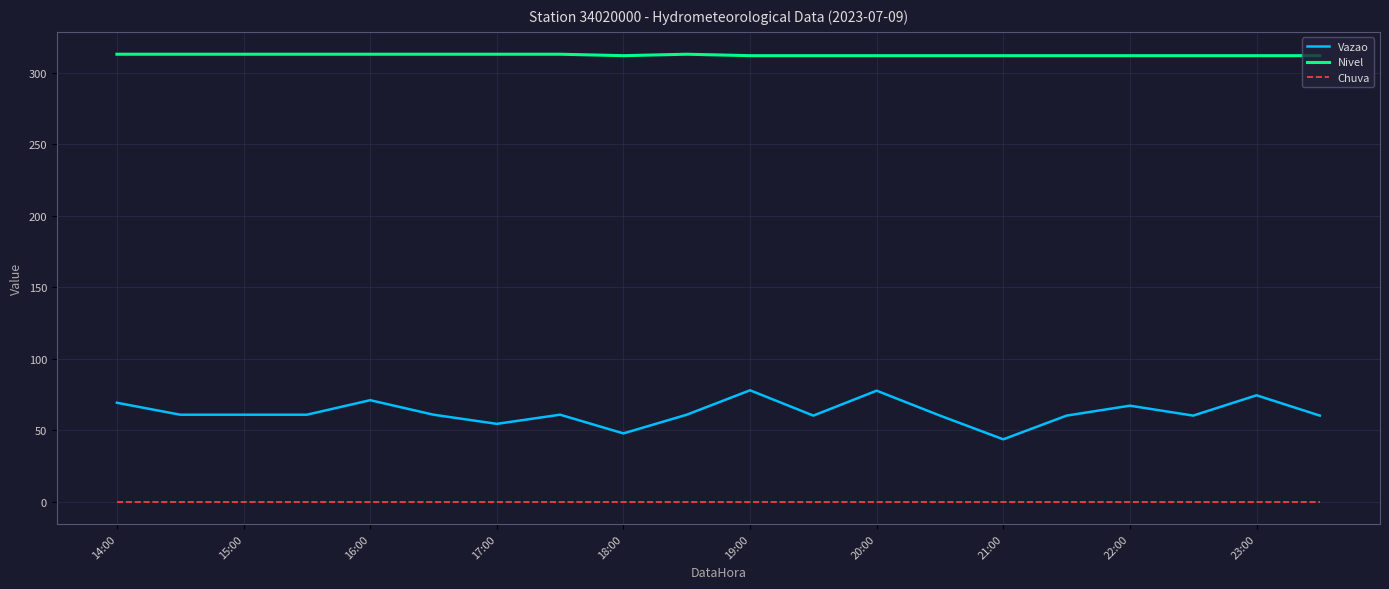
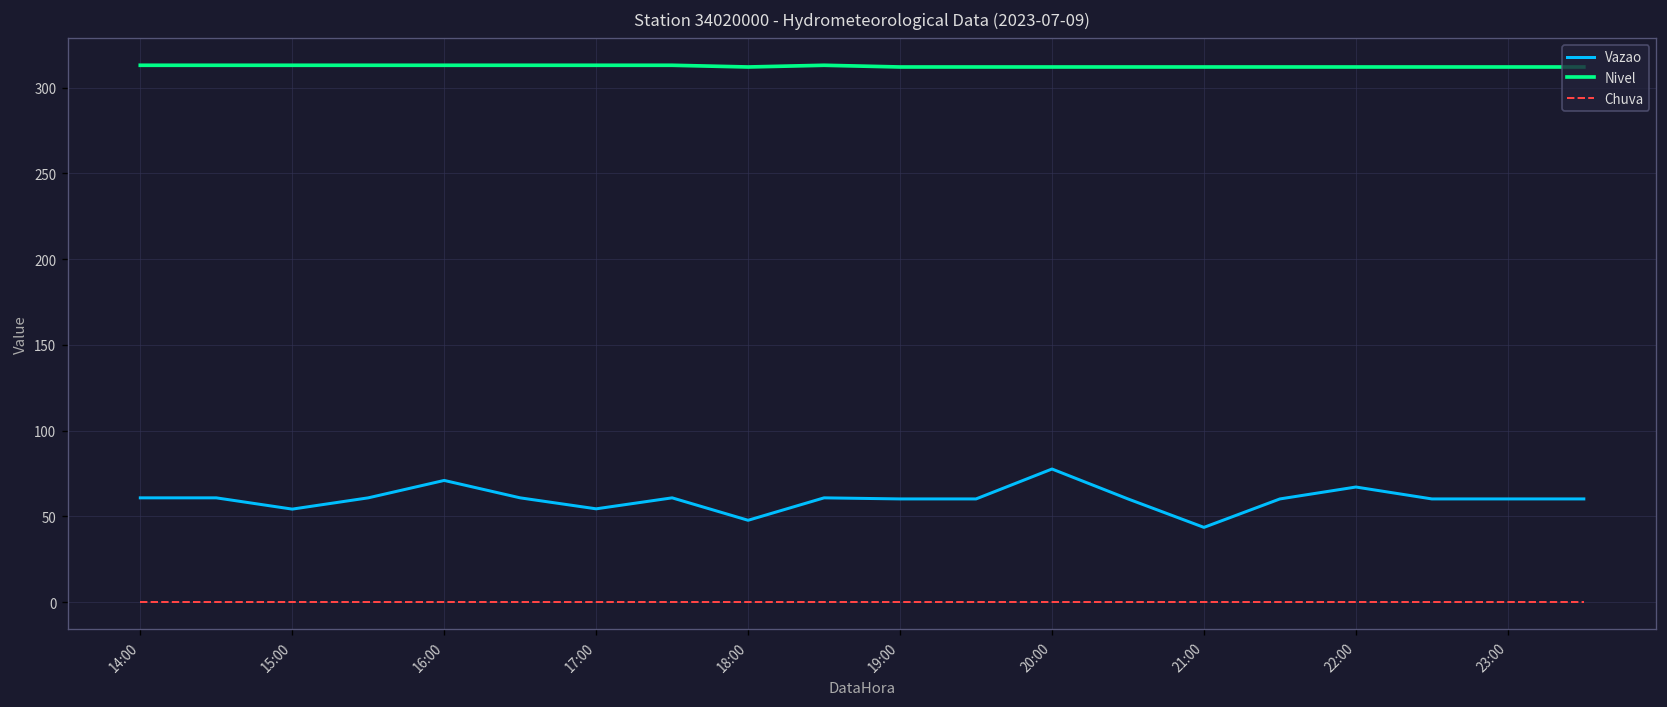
Vazao, 14:00: 69 -> 61
Vazao, 15:00: 61 -> 54
Vazao, 19:00: 78 -> 60
Vazao, 23:00: 74 -> 60
